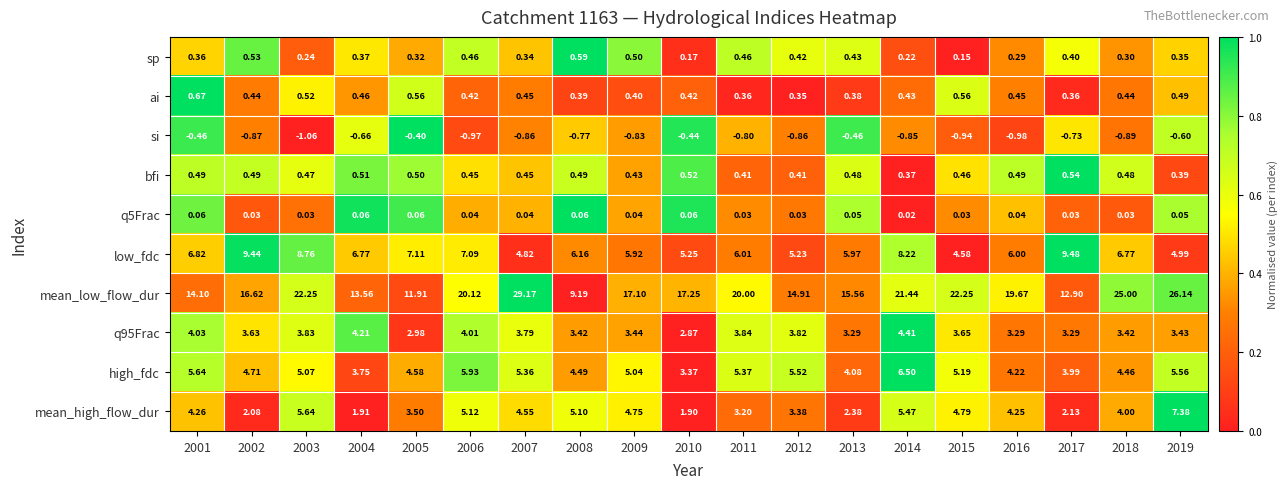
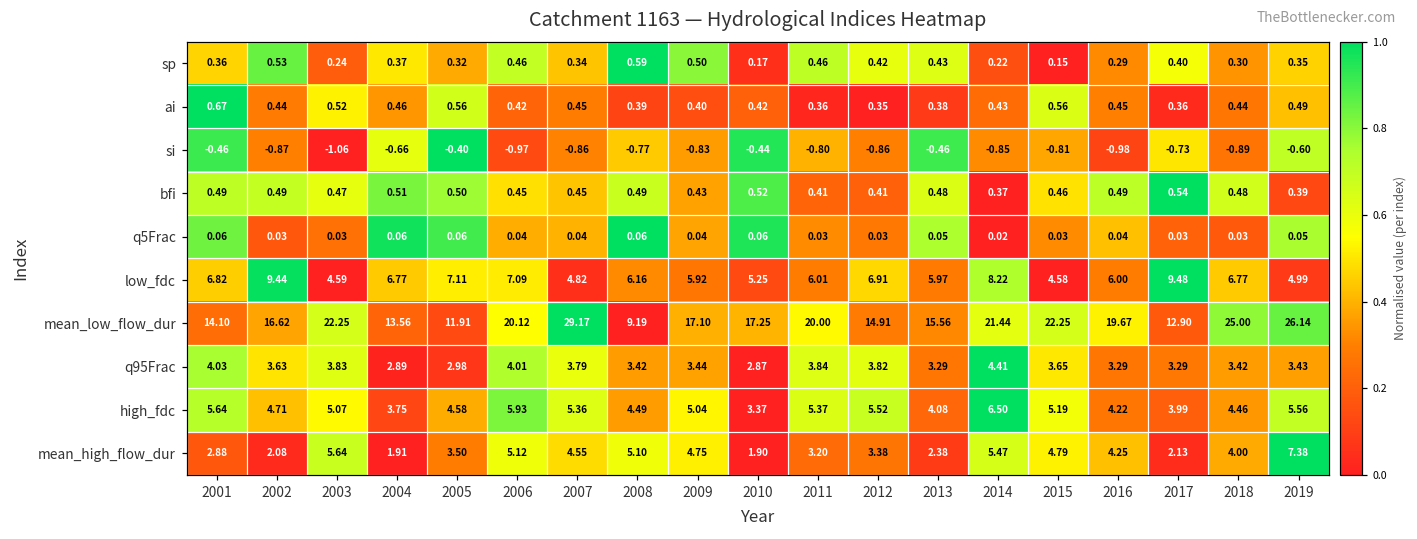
si, 2015: -0.94 -> -0.81
low_fdc, 2003: 8.76 -> 4.59
low_fdc, 2012: 5.23 -> 6.91
q95Frac, 2004: 4.21 -> 2.89
mean_high_flow_dur, 2001: 4.26 -> 2.88
